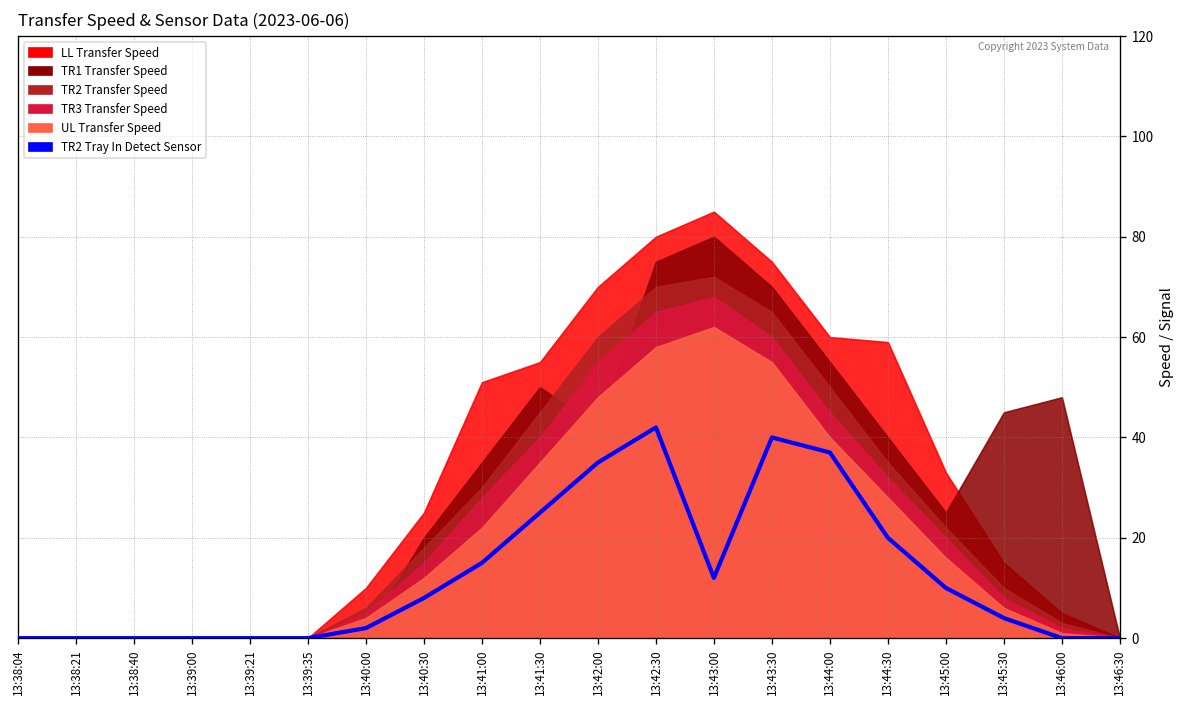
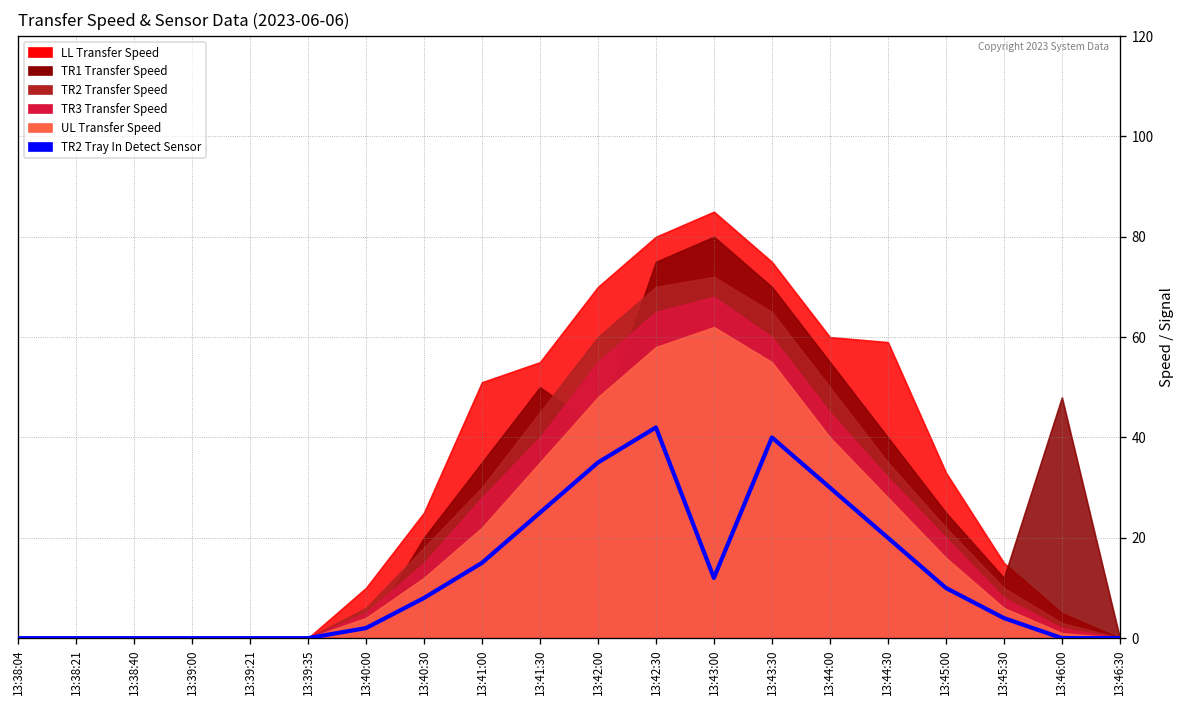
TR2 Tray In Detect Sensor, 13:44:00: 37 -> 30
TR1 Transfer Speed, 13:45:30: 45 -> 12
